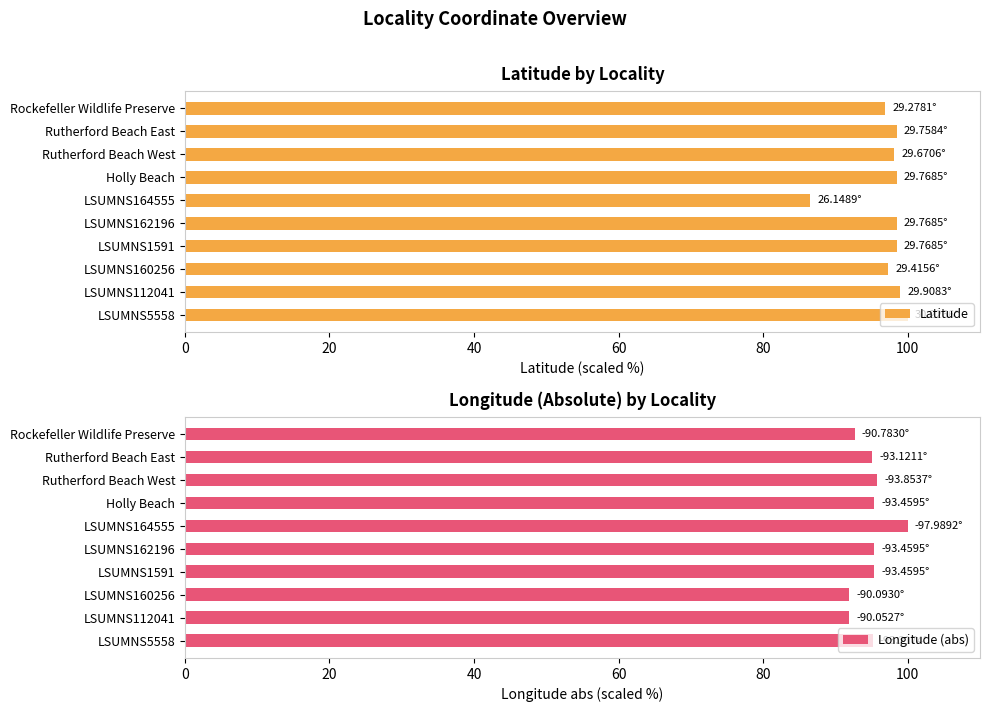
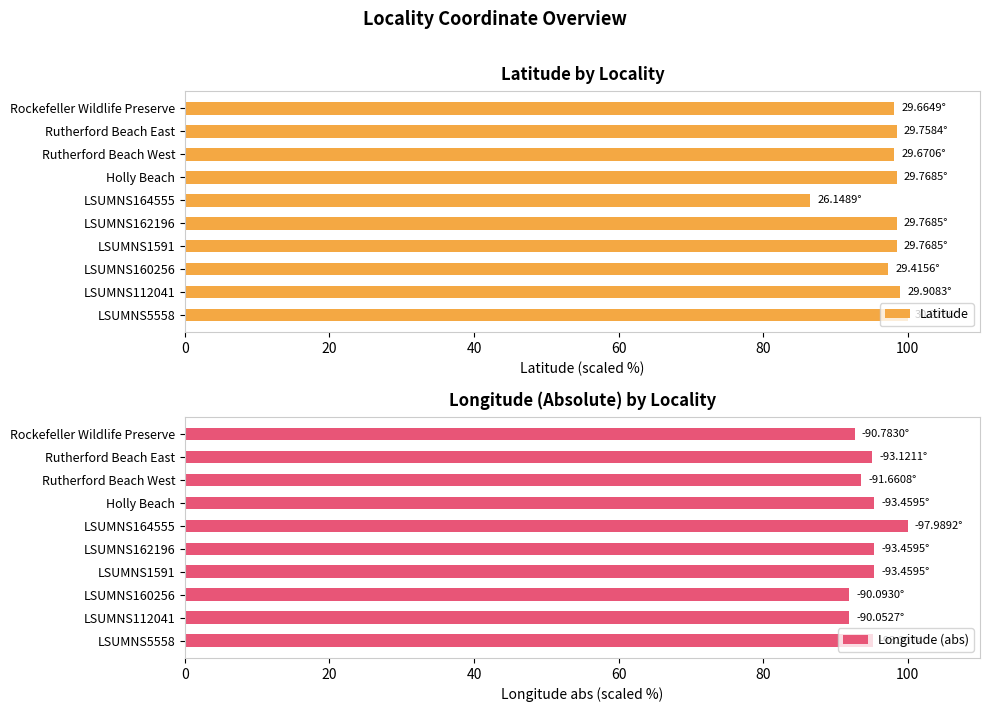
Latitude by Locality, Rockefeller Wildlife Preserve: 29.2781° -> 29.6649°
Longitude (Absolute) by Locality, Rutherford Beach West: -93.8537° -> -91.6608°
